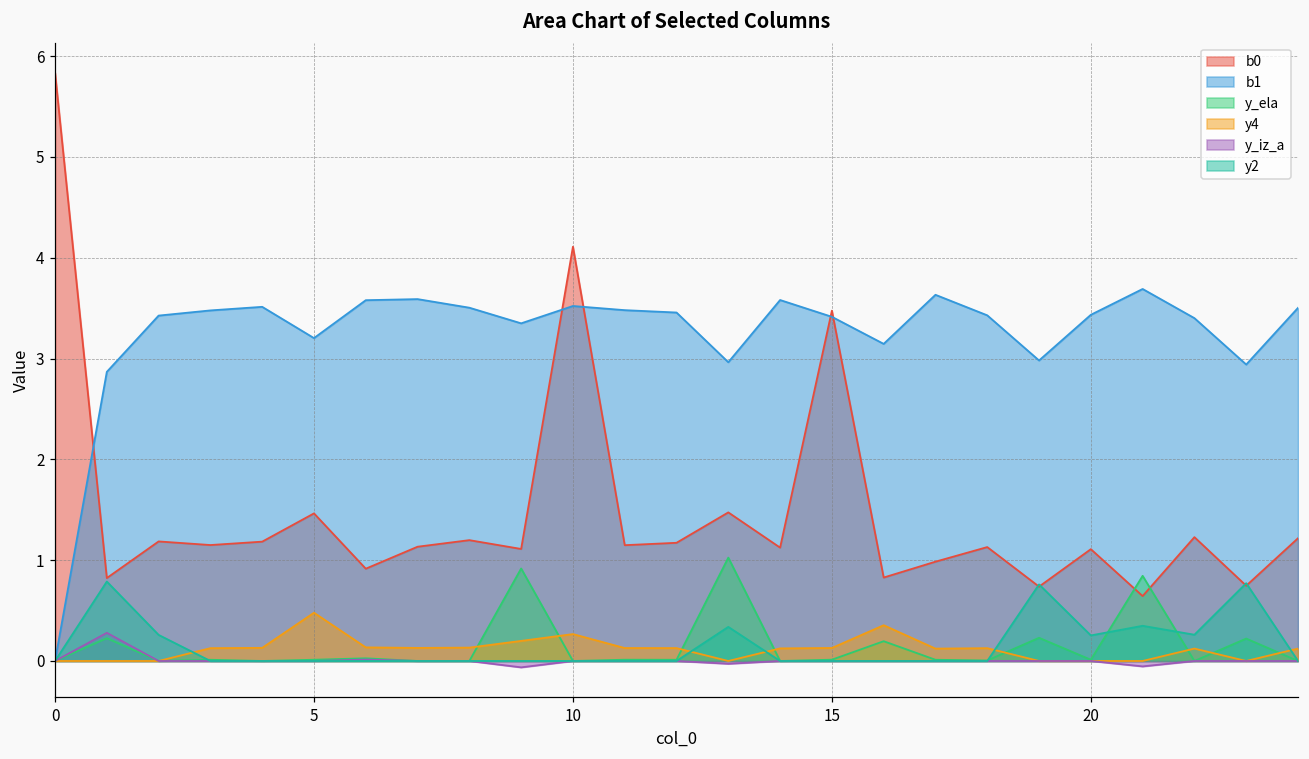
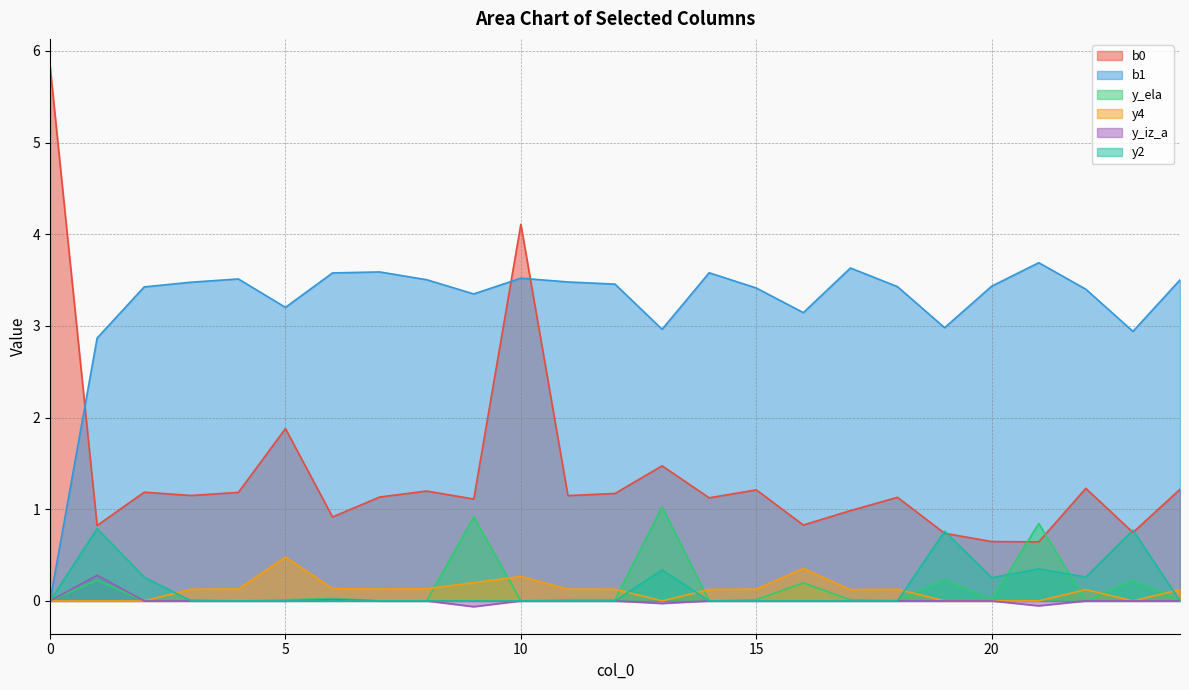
b0, 5: 1.5 -> 1.9
b0, 15: 3.5 -> 1.2
b0, 20: 1.1 -> 0.6
